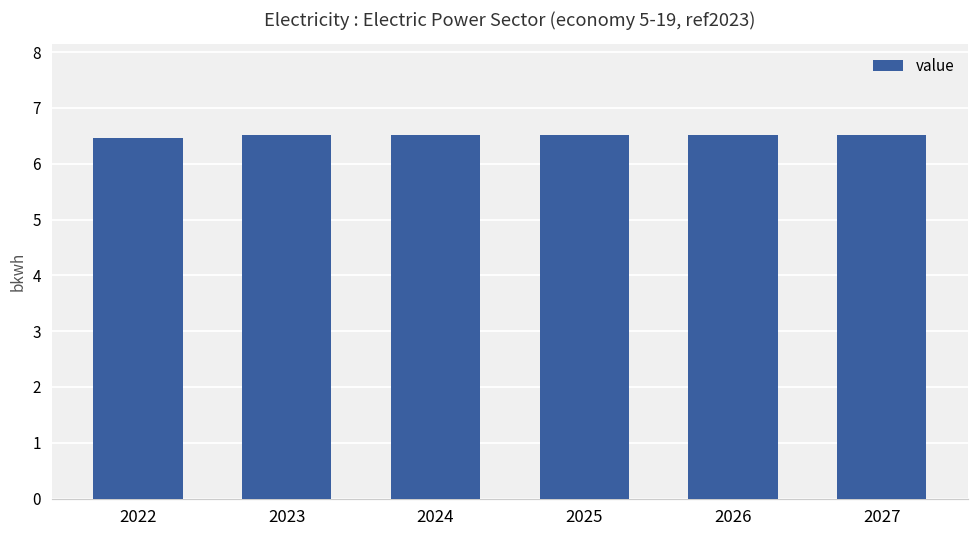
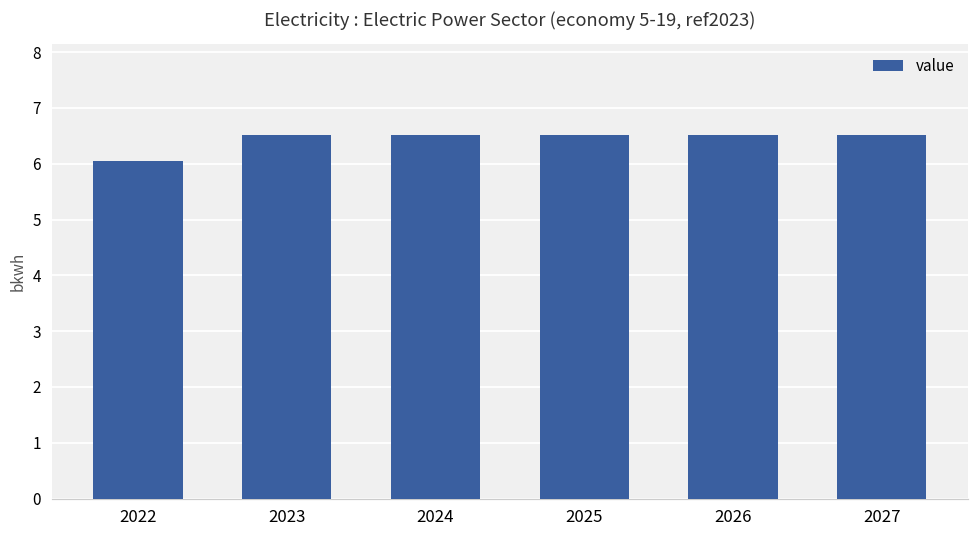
2022: 6.5 -> 6.1
